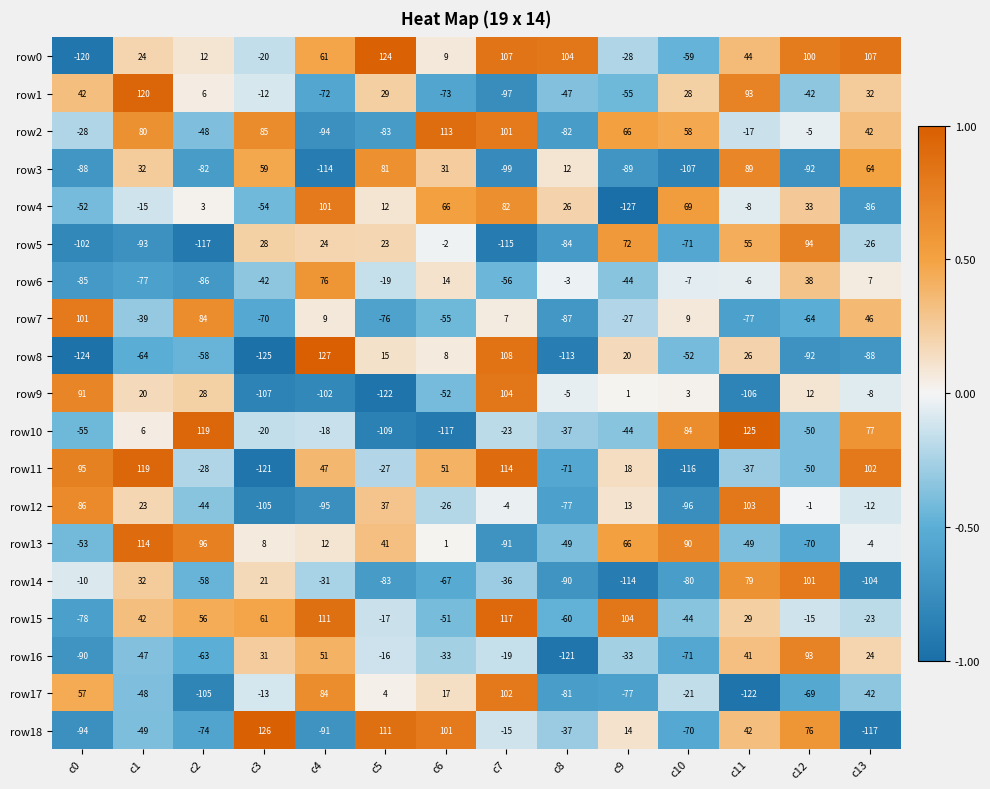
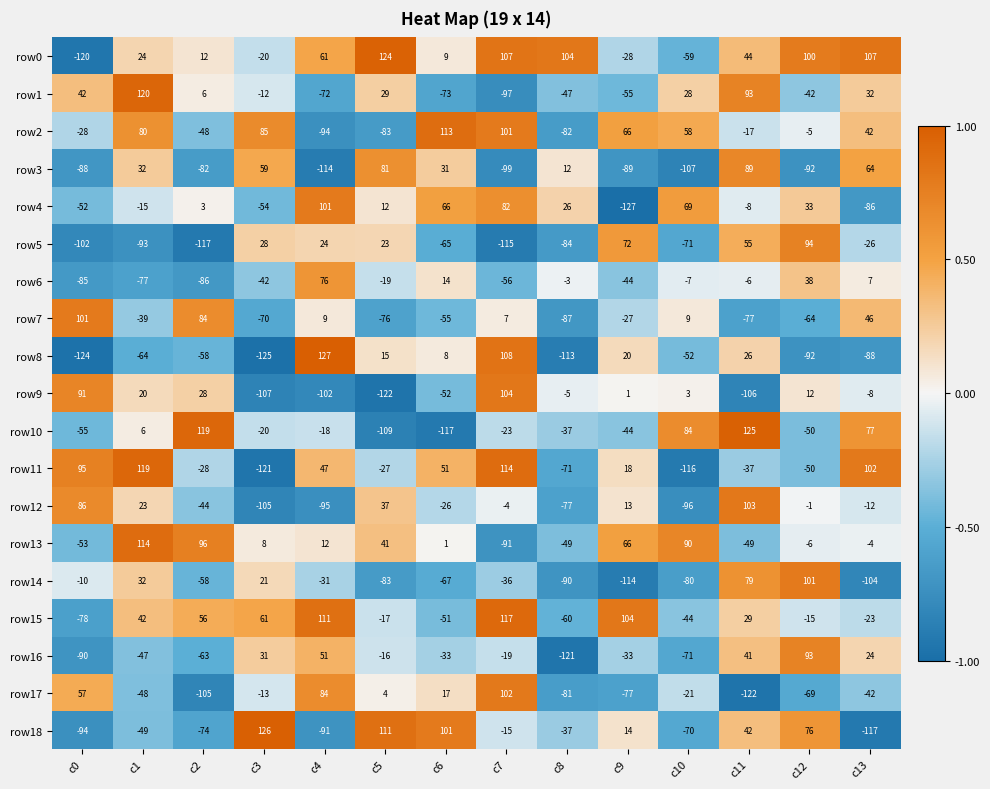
row5, c6: -2 -> -65
row13, c12: -70 -> -6
